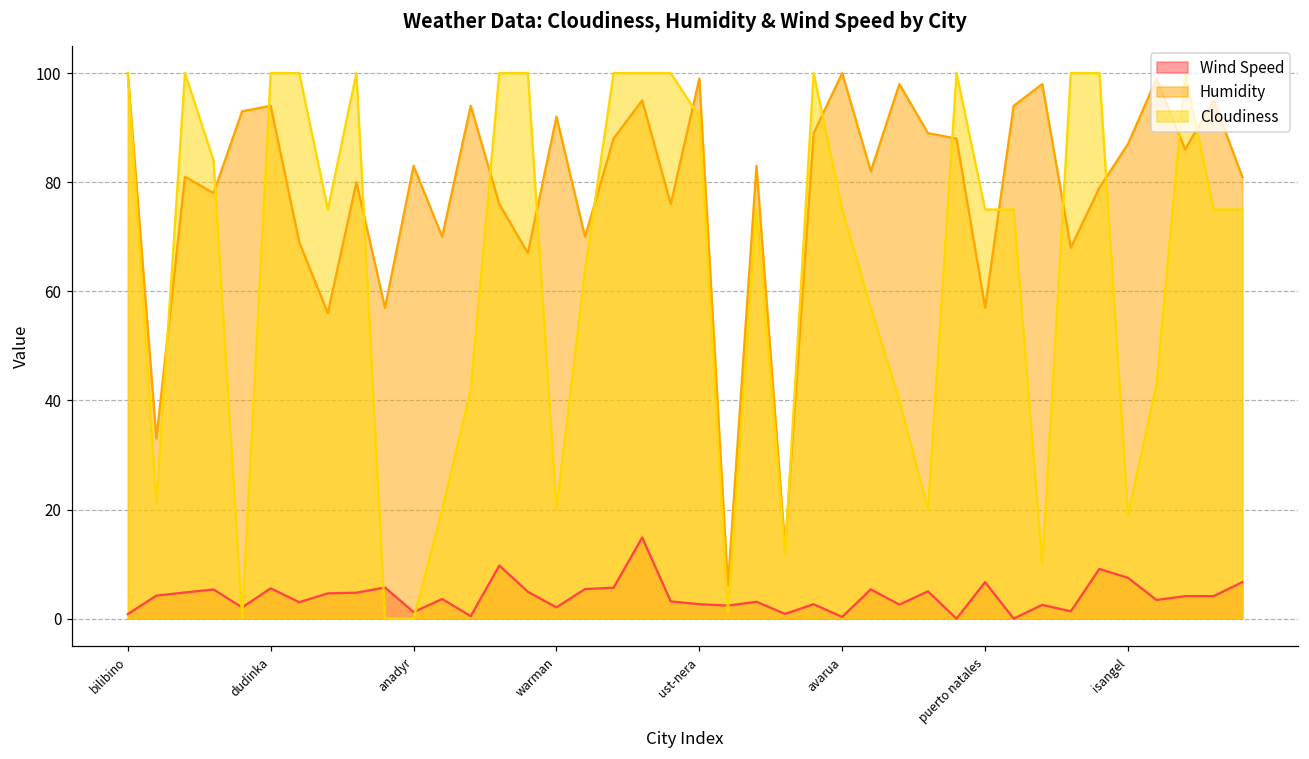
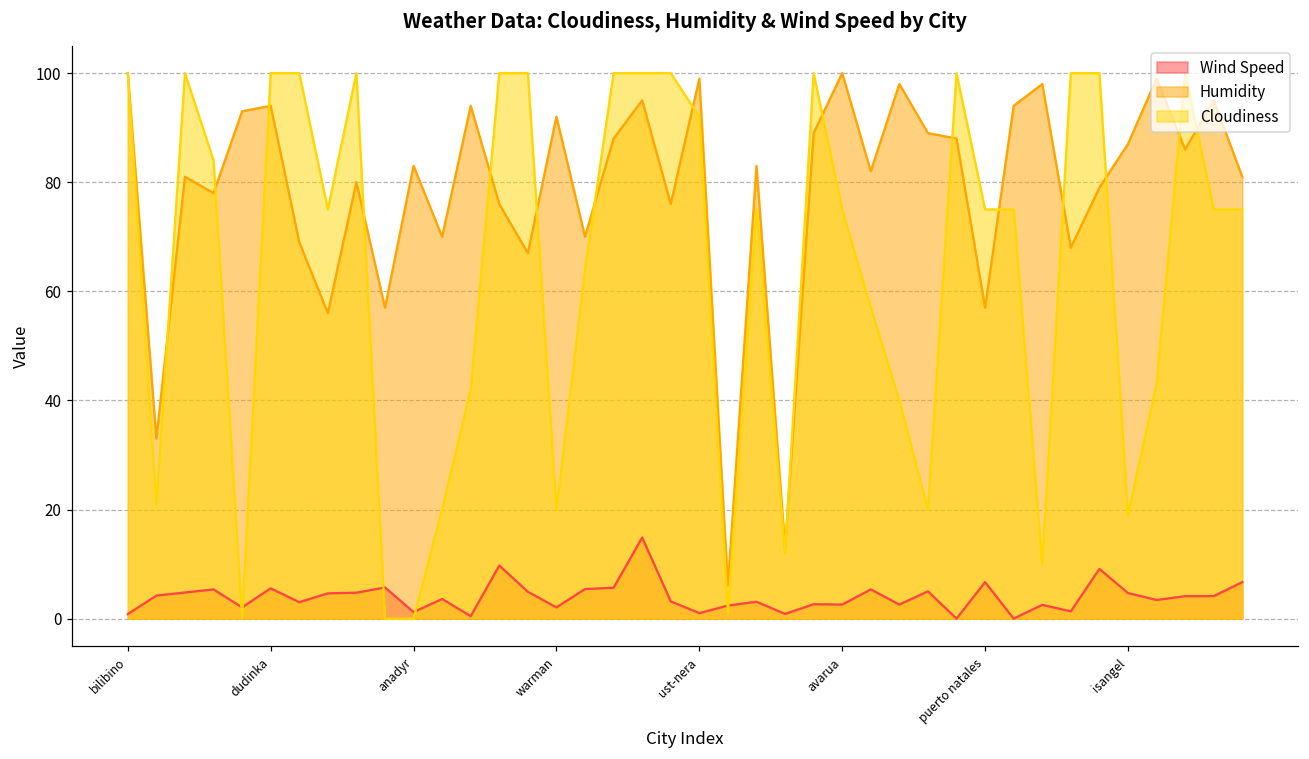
Wind Speed, ust-nera: 3 -> 1
Wind Speed, avarua: 0 -> 3
Wind Speed, isangel: 7 -> 5
